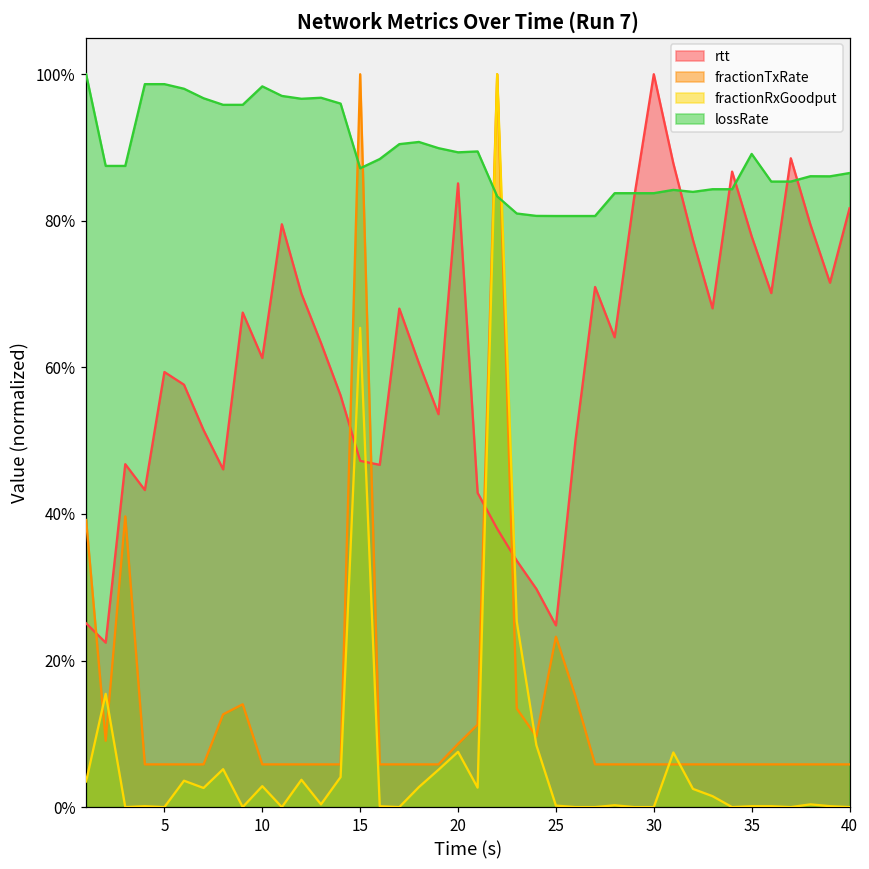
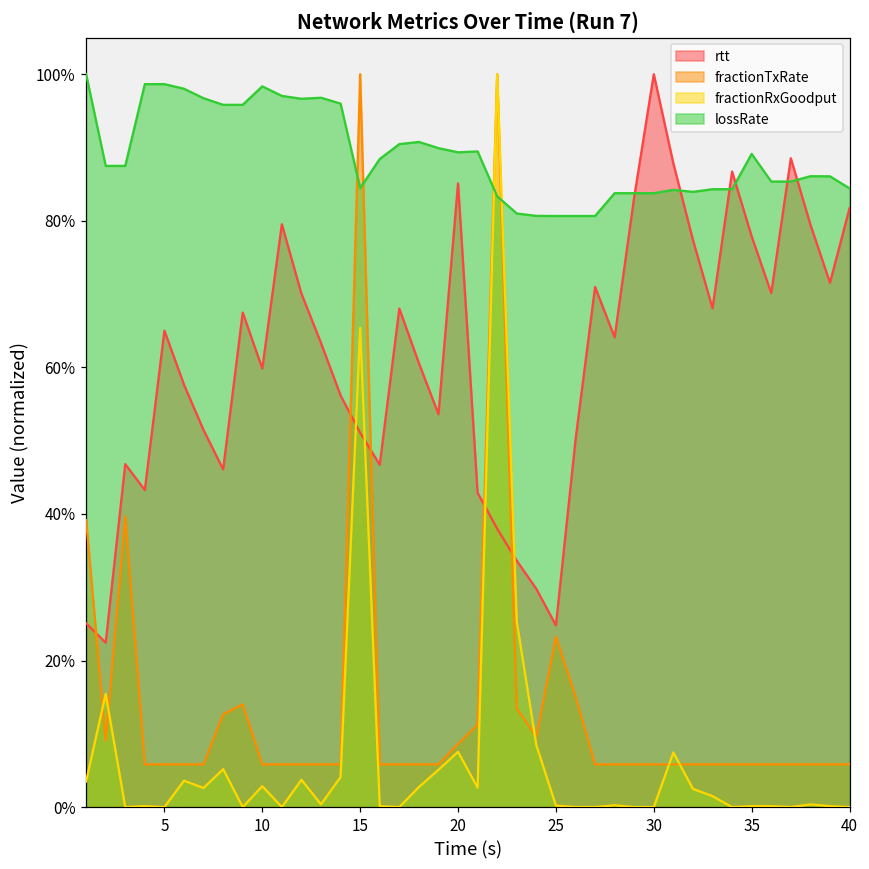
rtt, 5: 59% -> 65%
rtt, 10: 61% -> 60%
rtt, 15: 47% -> 51%
lossRate, 15: 87% -> 84%
lossRate, 40: 87% -> 84%
